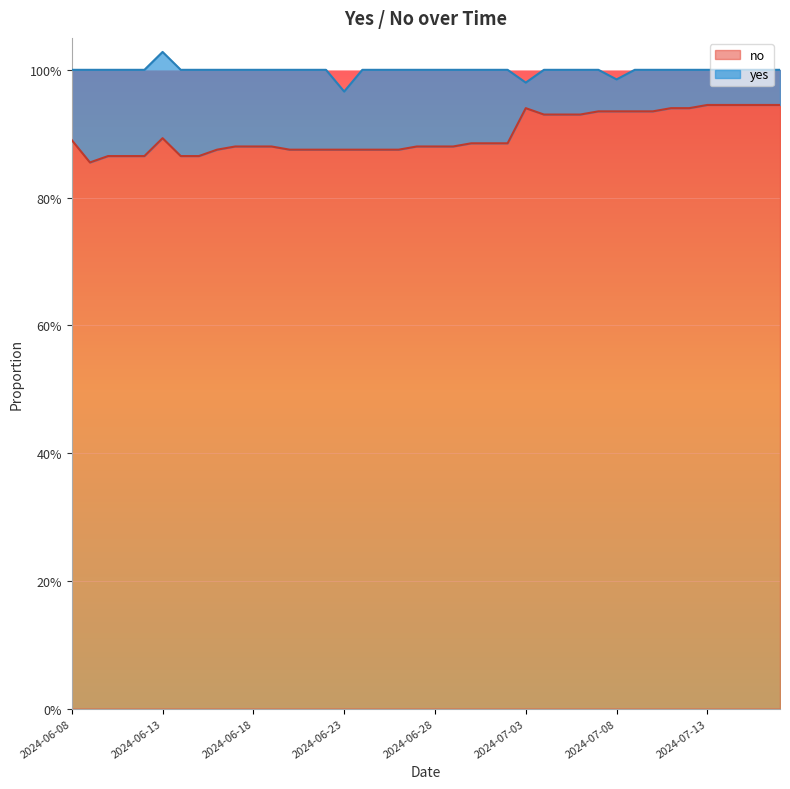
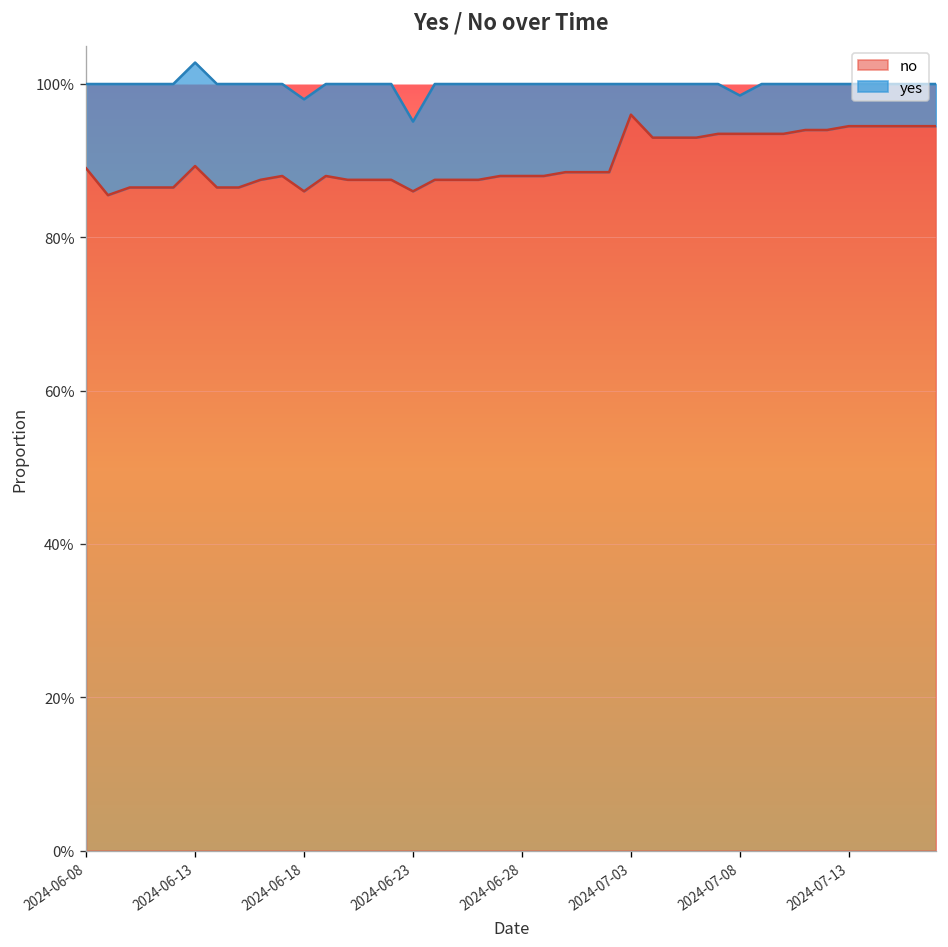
no, 2024-06-18: 88% -> 86%
no, 2024-06-23: 88% -> 86%
no, 2024-07-03: 94% -> 96%
